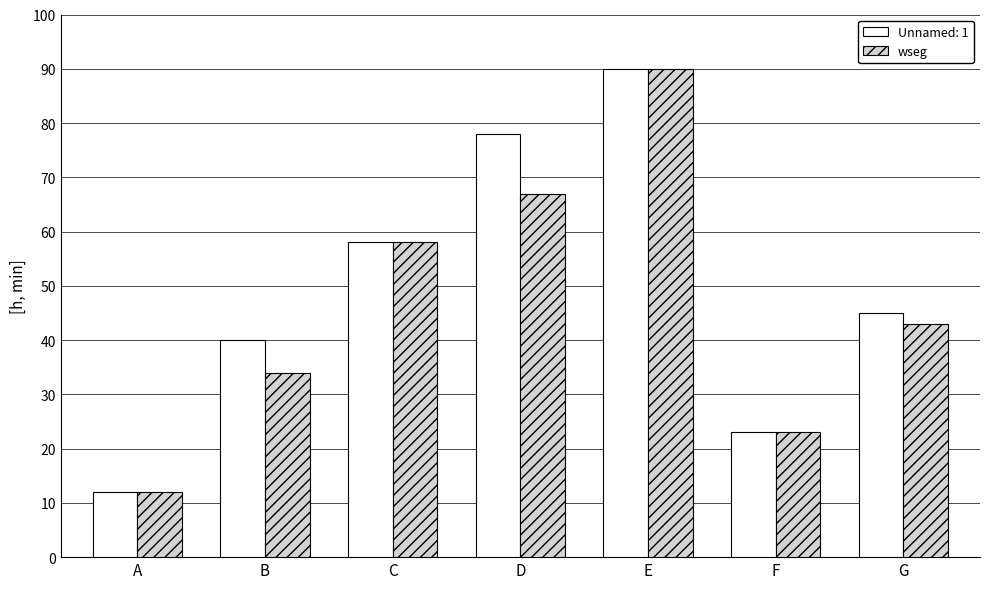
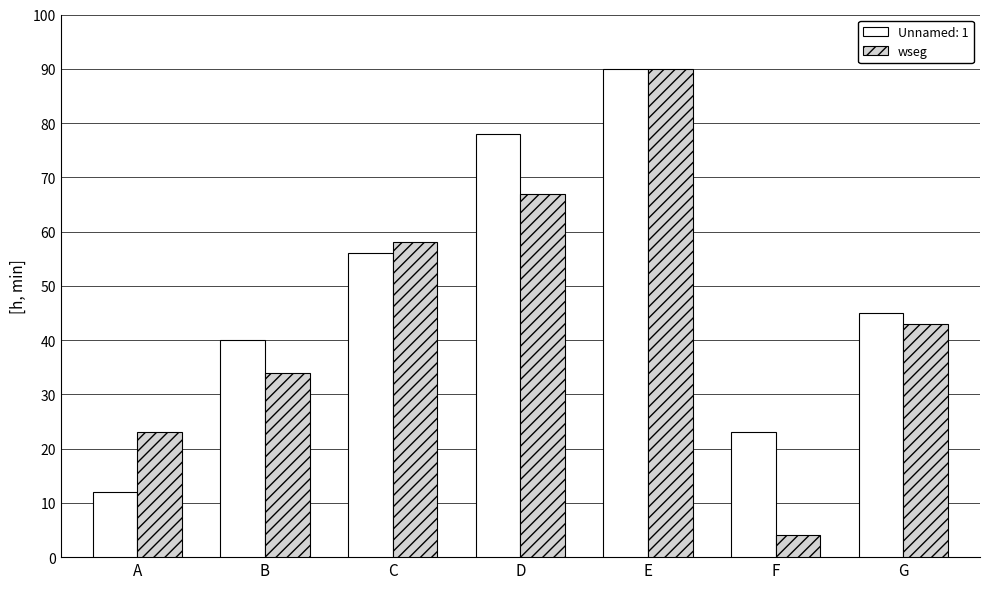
wseg, A: 12 -> 23
Unnamed: 1, C: 58 -> 56
wseg, F: 23 -> 4
